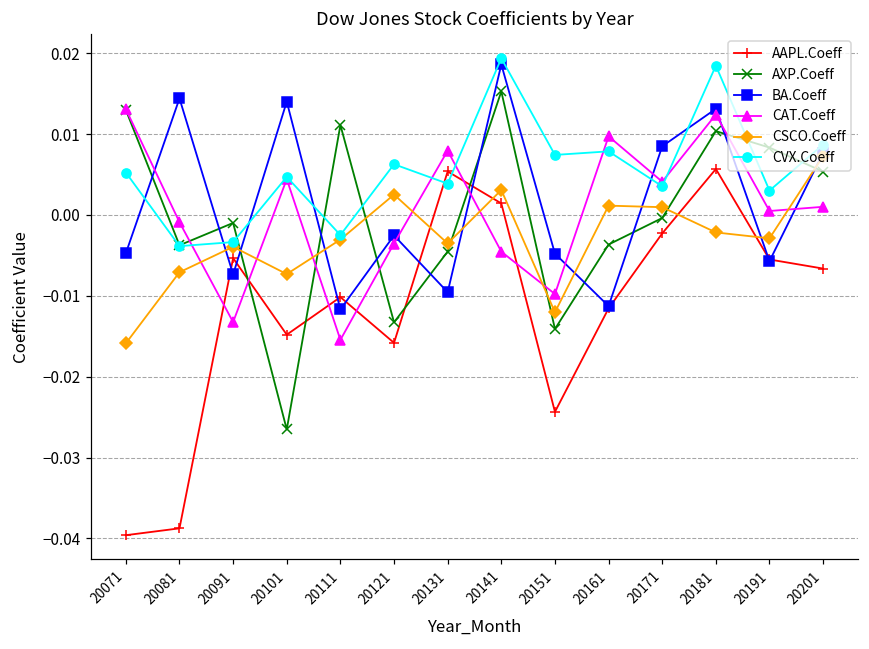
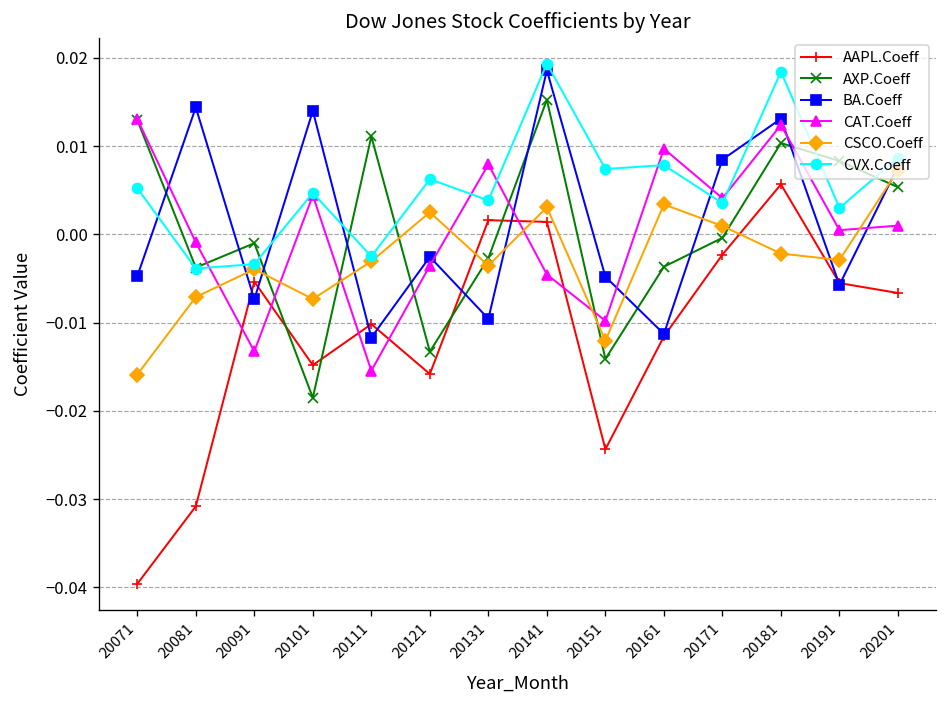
AAPL.Coeff, 20081: -0.039 -> -0.031
AXP.Coeff, 20101: -0.027 -> -0.019
AAPL.Coeff, 20131: 0.005 -> 0.002
AXP.Coeff, 20131: -0.005 -> -0.003
CSCO.Coeff, 20161: 0.001 -> 0.003
